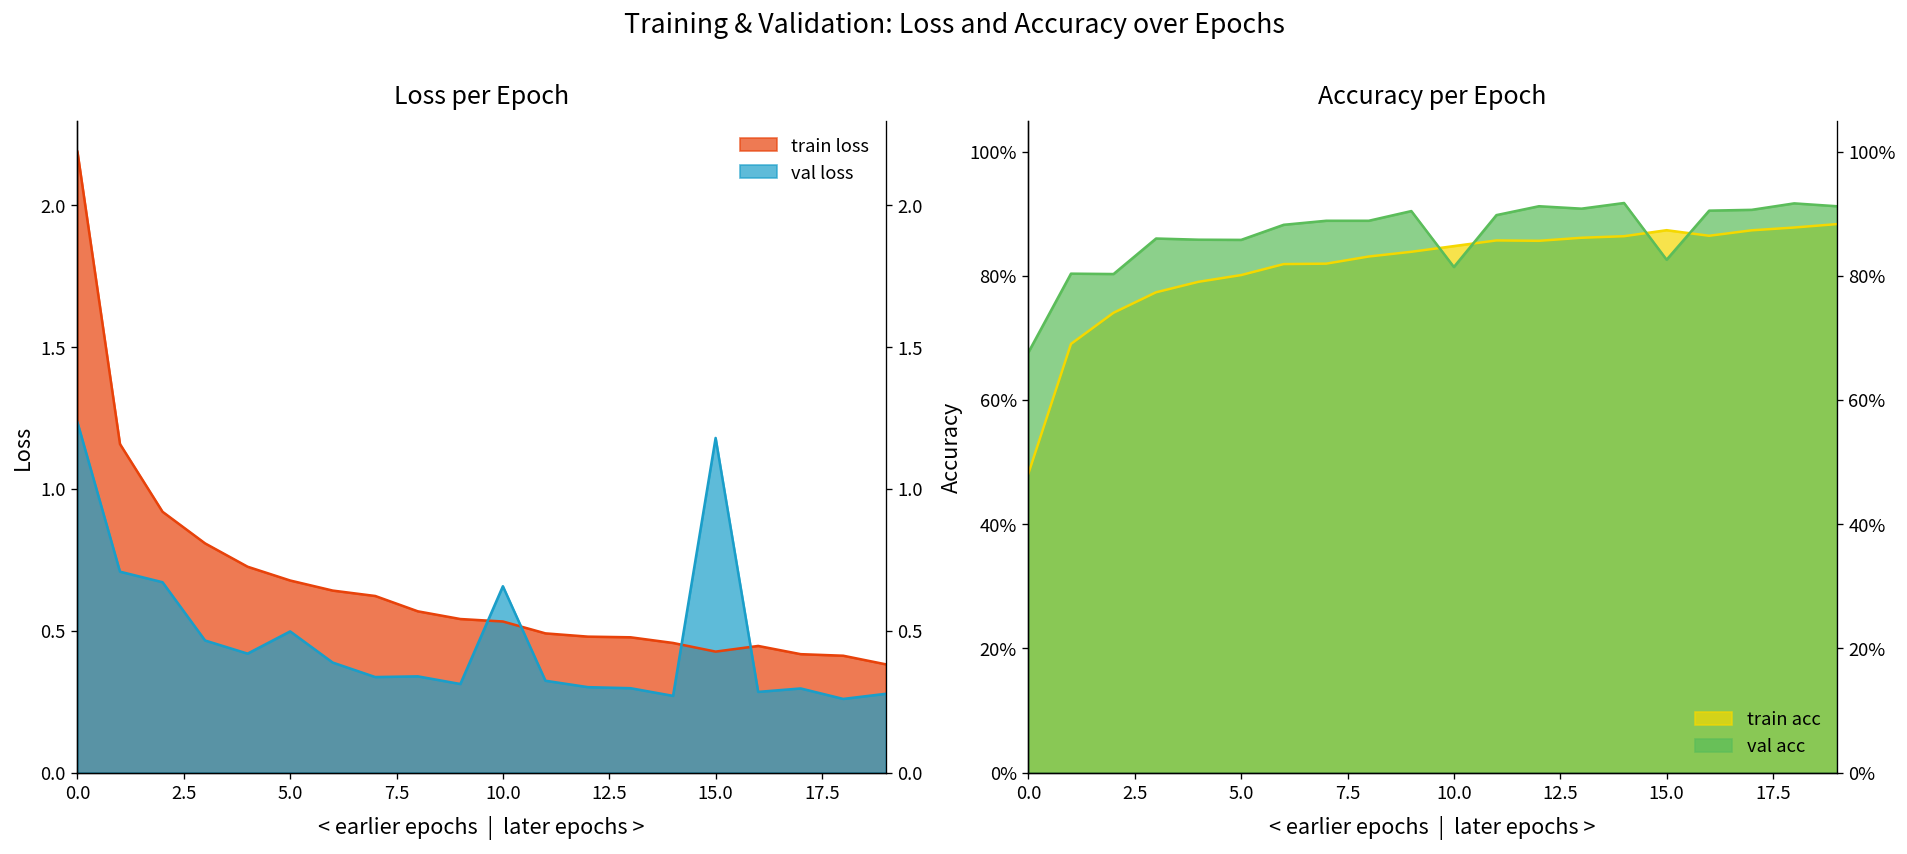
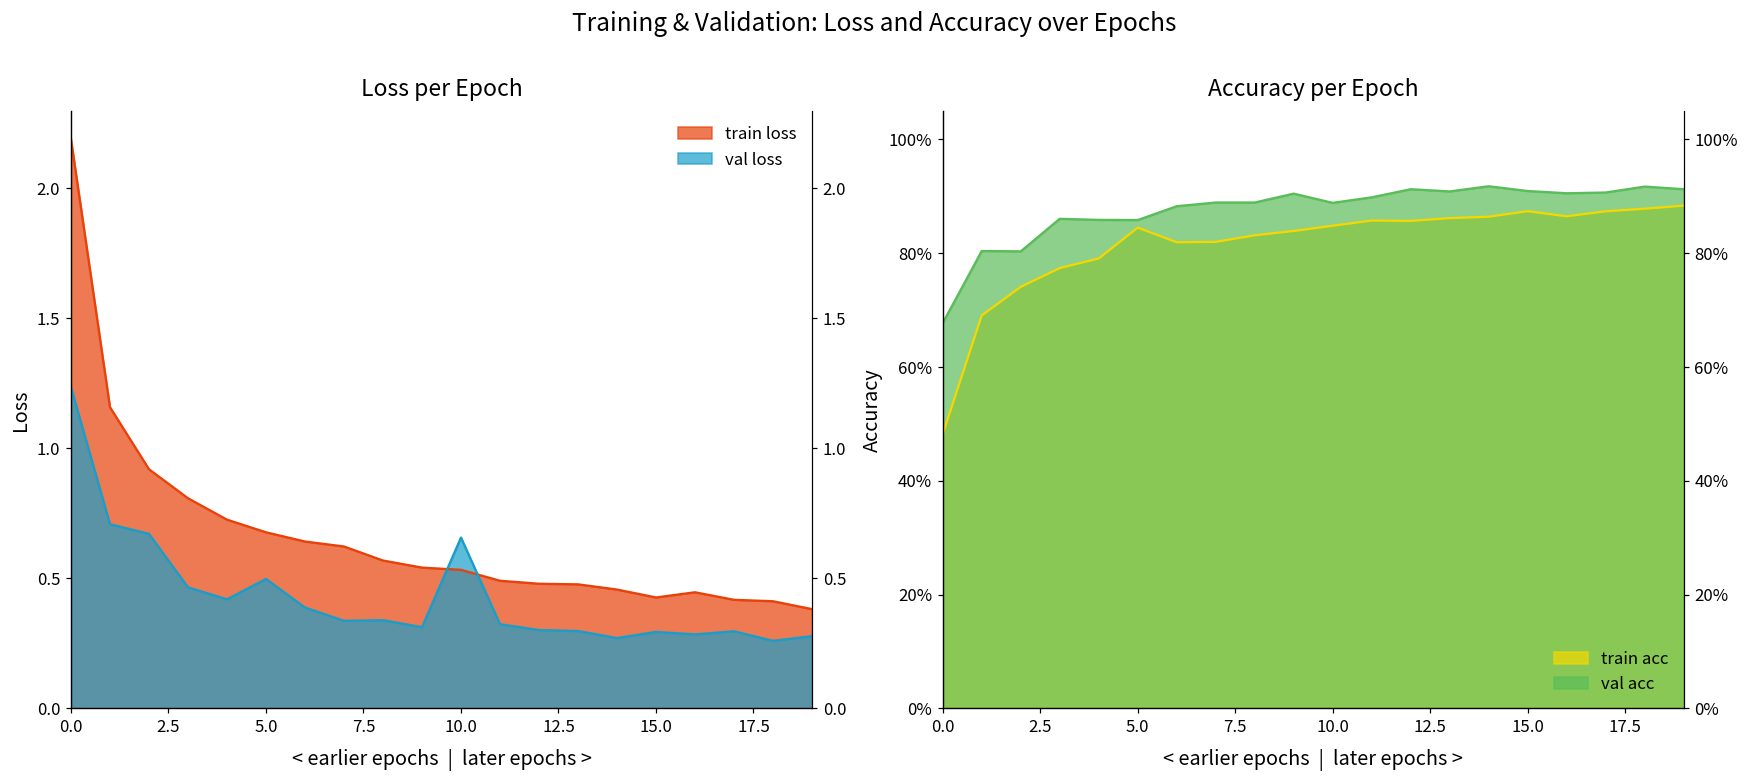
Loss per Epoch, val loss, 15.0: 1.18 -> 0.29
Accuracy per Epoch, train acc, 5.0: 80% -> 84%
Accuracy per Epoch, val acc, 10.0: 81% -> 89%
Accuracy per Epoch, val acc, 15.0: 83% -> 91%
